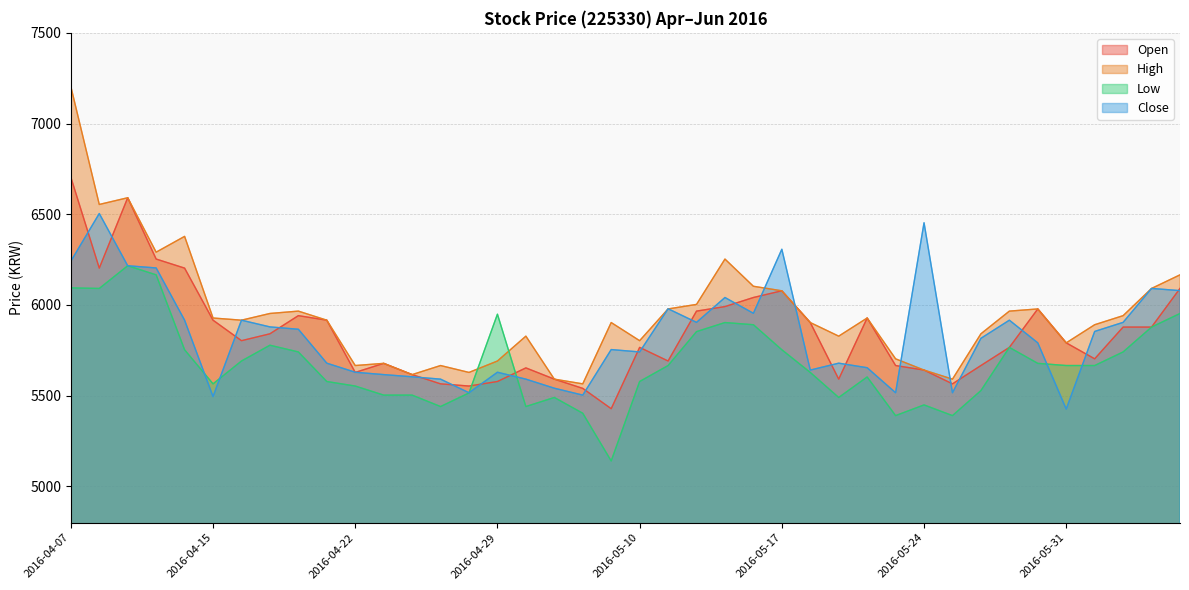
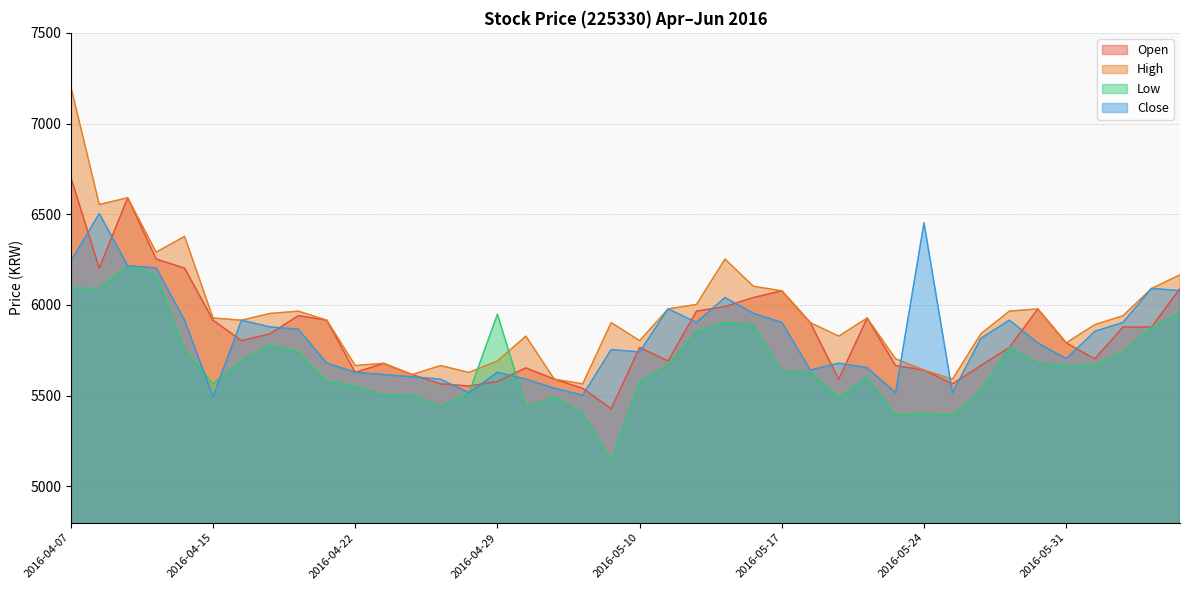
Low, 2016-05-17: 5750 -> 5630
Close, 2016-05-17: 6310 -> 5900
Low, 2016-05-24: 5450 -> 5400
Close, 2016-05-31: 5430 -> 5700
